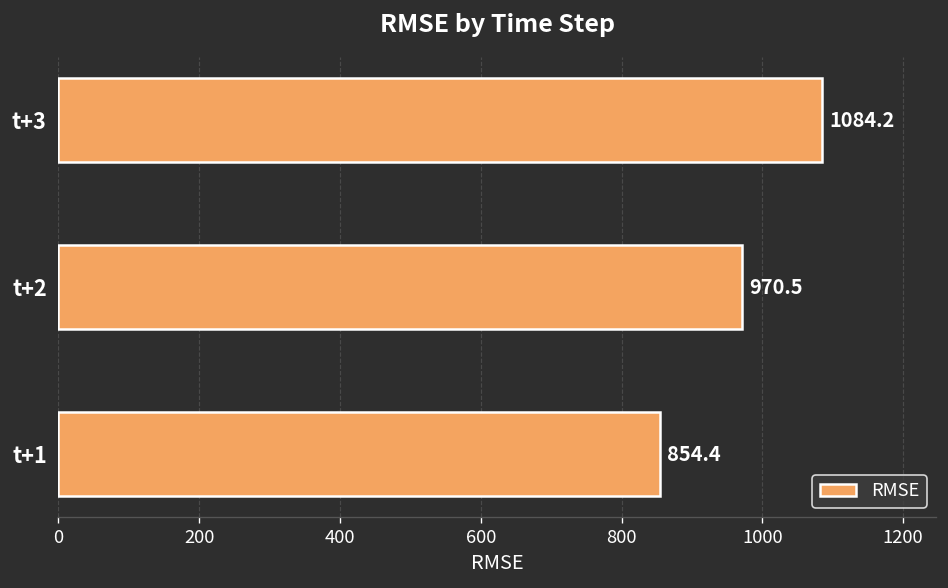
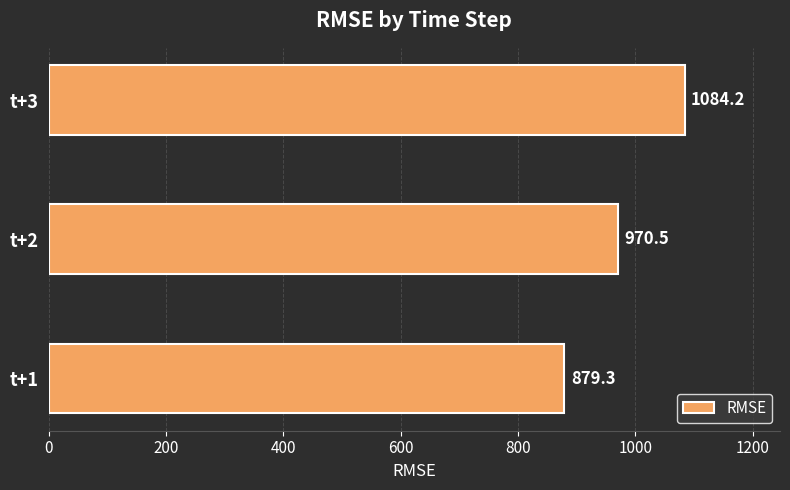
t+1: 854.4 -> 879.3
